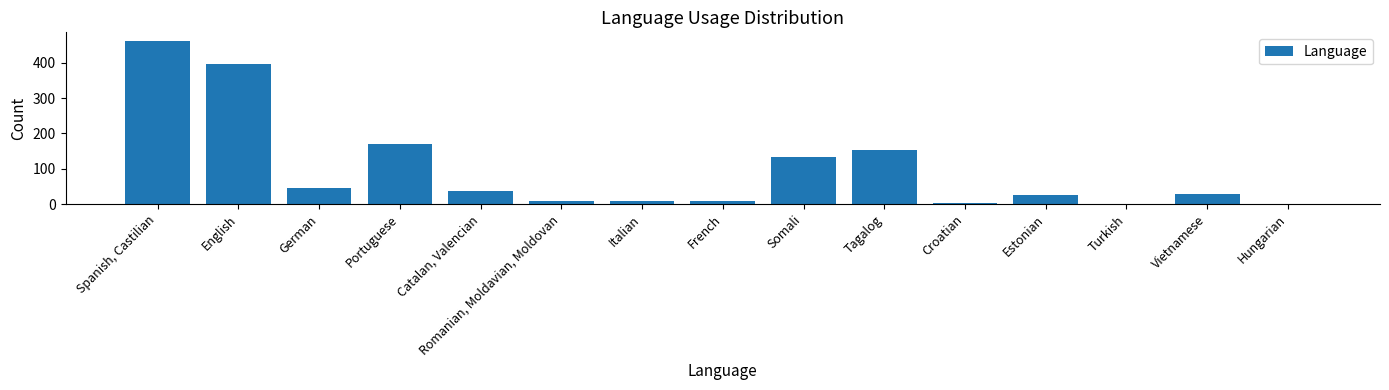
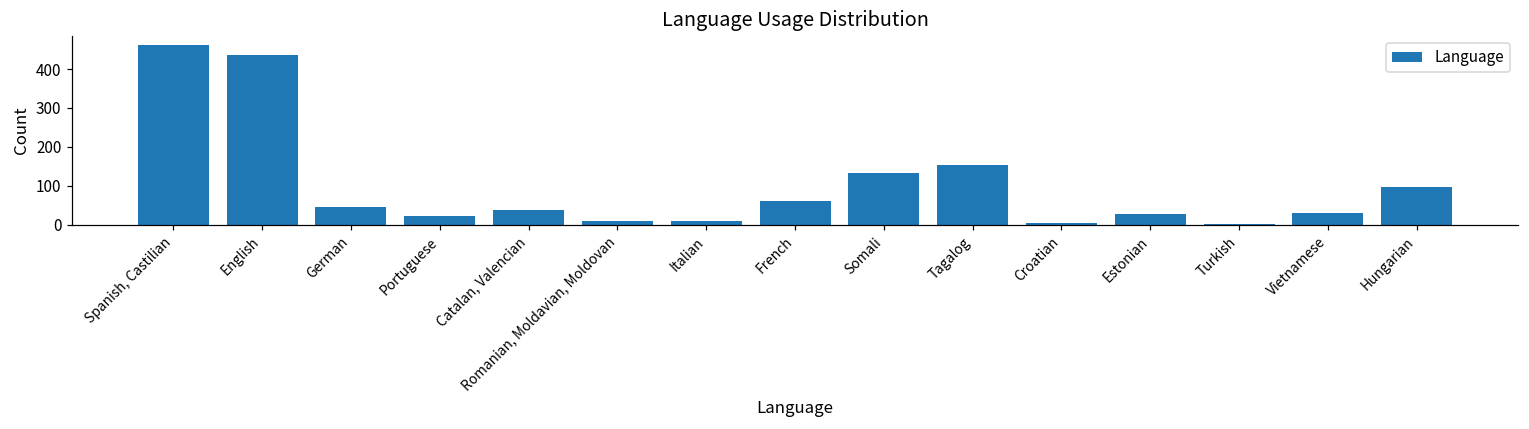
English: 400 -> 440
Portuguese: 170 -> 20
French: 10 -> 60
Hungarian: 0 -> 100
